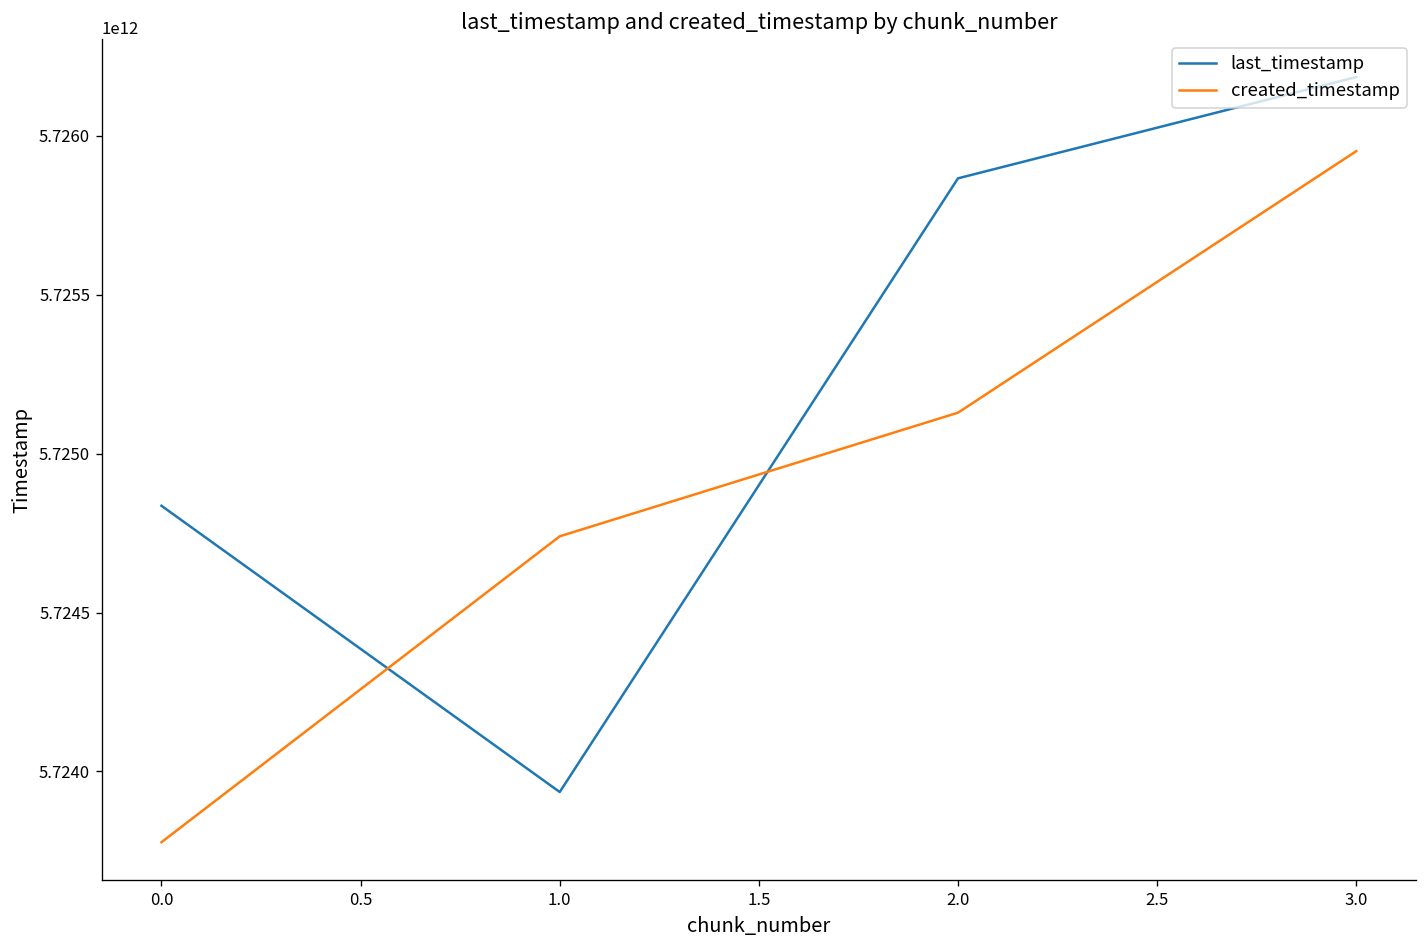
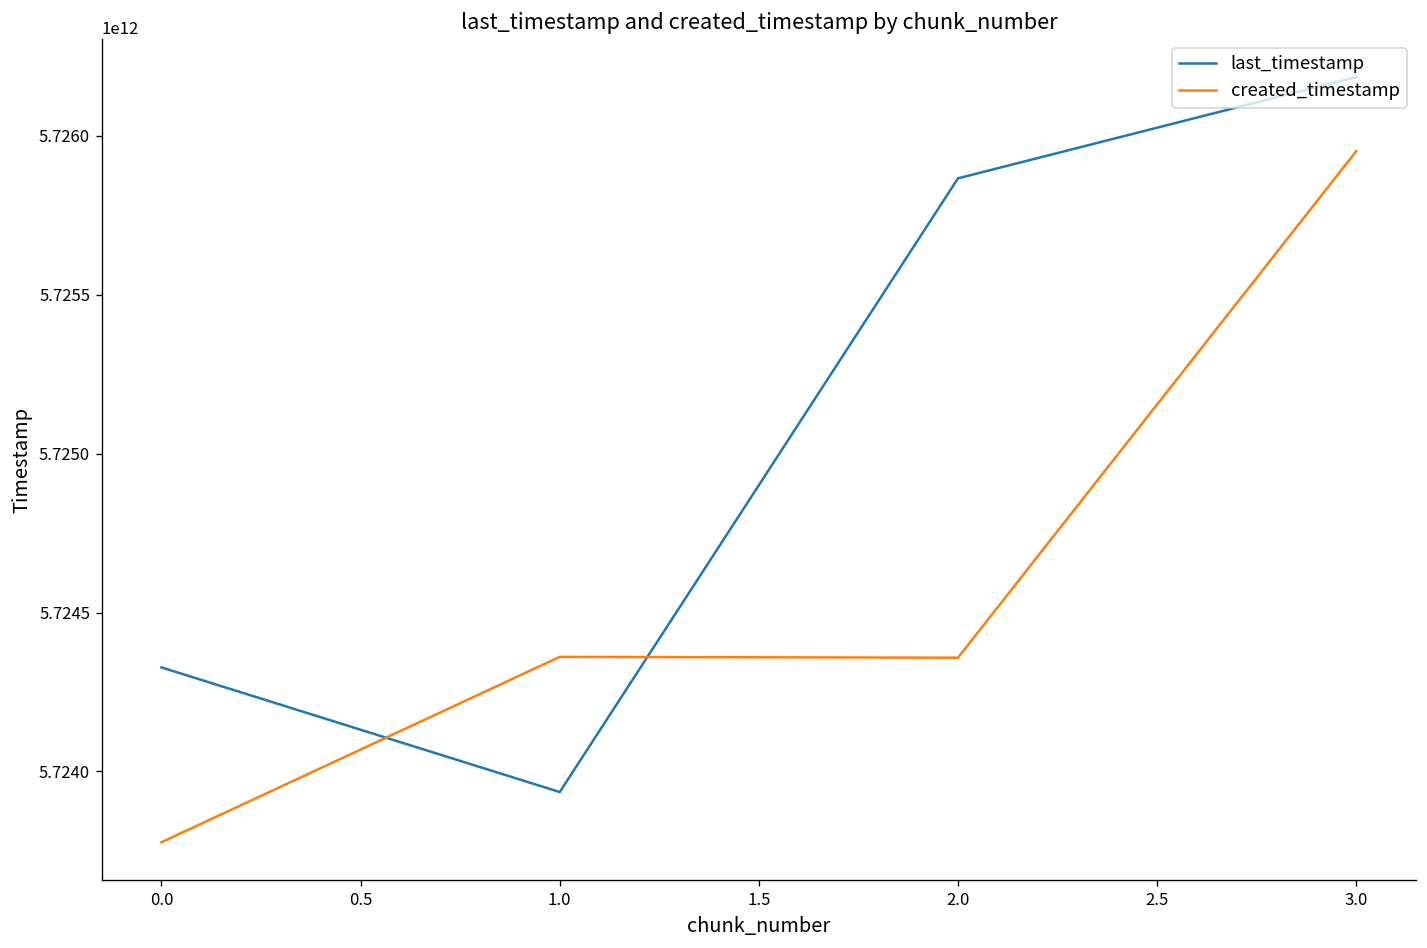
last_timestamp, 0.0: 5724840000000 -> 5724330000000
created_timestamp, 1.0: 5724740000000 -> 5724360000000
created_timestamp, 2.0: 5725130000000 -> 5724360000000
